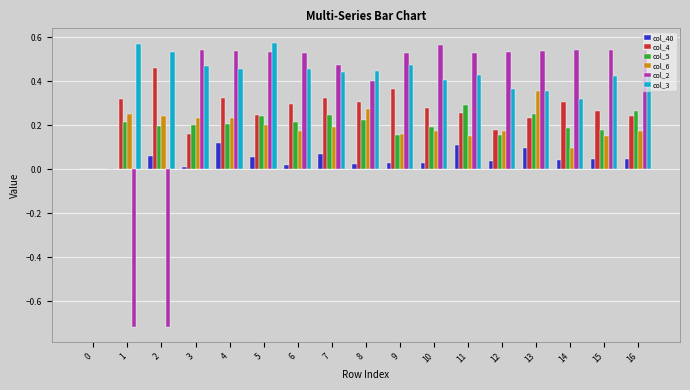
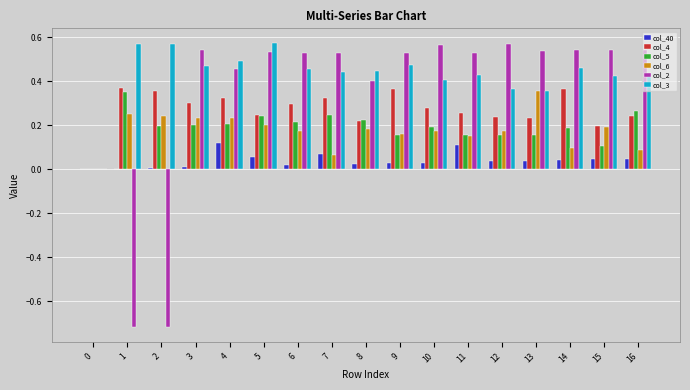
col_4, 1: 0.32 -> 0.37
col_5, 1: 0.21 -> 0.35
col_40, 2: 0.06 -> 0.01
col_4, 2: 0.46 -> 0.35
col_3, 2: 0.53 -> 0.57
col_4, 3: 0.16 -> 0.30
col_2, 4: 0.54 -> 0.46
col_3, 4: 0.45 -> 0.49
col_6, 7: 0.19 -> 0.07
col_2, 7: 0.48 -> 0.53
col_4, 8: 0.30 -> 0.22
col_6, 8: 0.27 -> 0.18
col_5, 11: 0.29 -> 0.16
col_4, 12: 0.18 -> 0.24
col_2, 12: 0.53 -> 0.57
col_40, 13: 0.09 -> 0.04
col_5, 13: 0.25 -> 0.16
col_4, 14: 0.30 -> 0.36
col_3, 14: 0.32 -> 0.46
col_4, 15: 0.26 -> 0.20
col_5, 15: 0.18 -> 0.11
col_6, 15: 0.15 -> 0.19
col_6, 16: 0.17 -> 0.09
